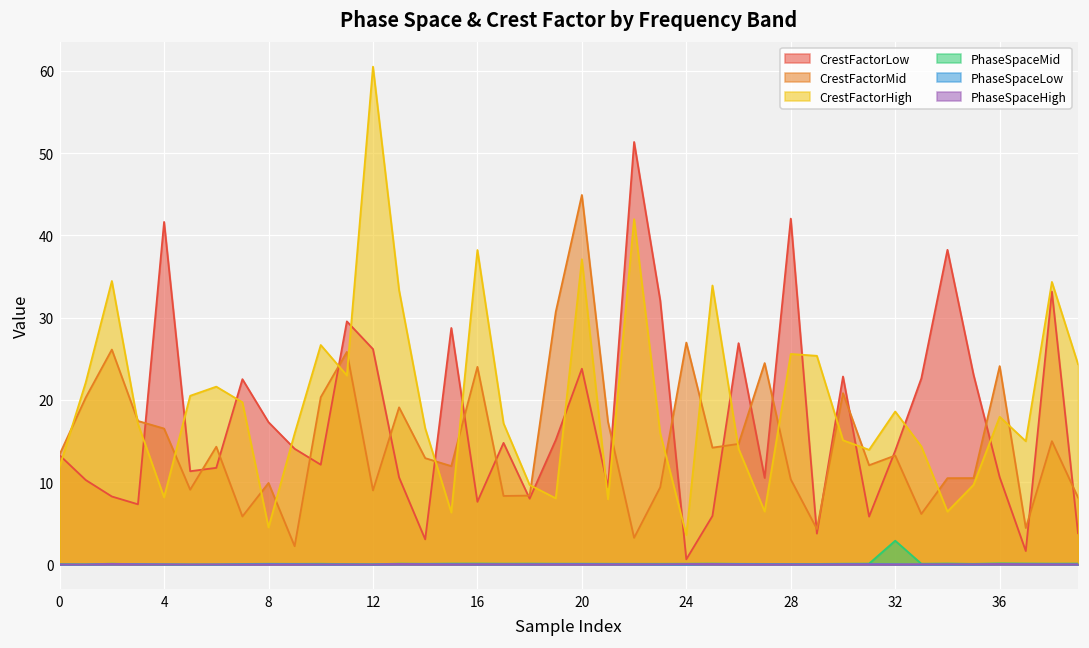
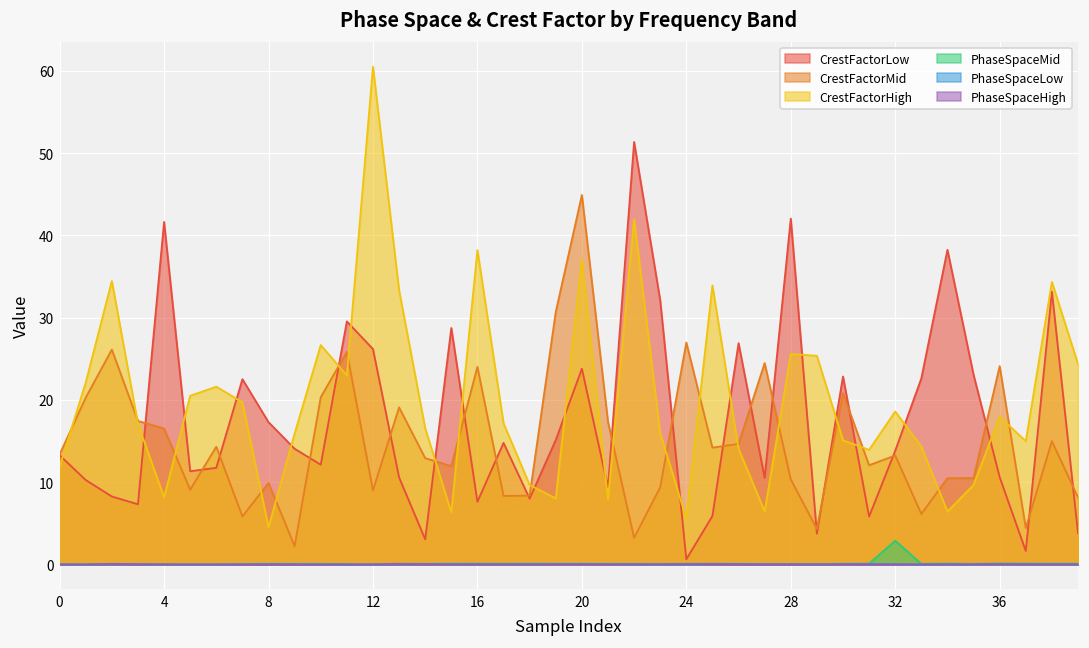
CrestFactorHigh, 24: 4 -> 6
